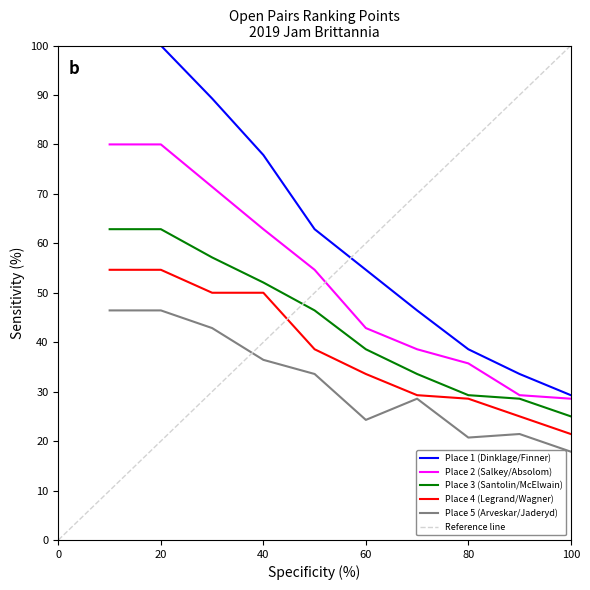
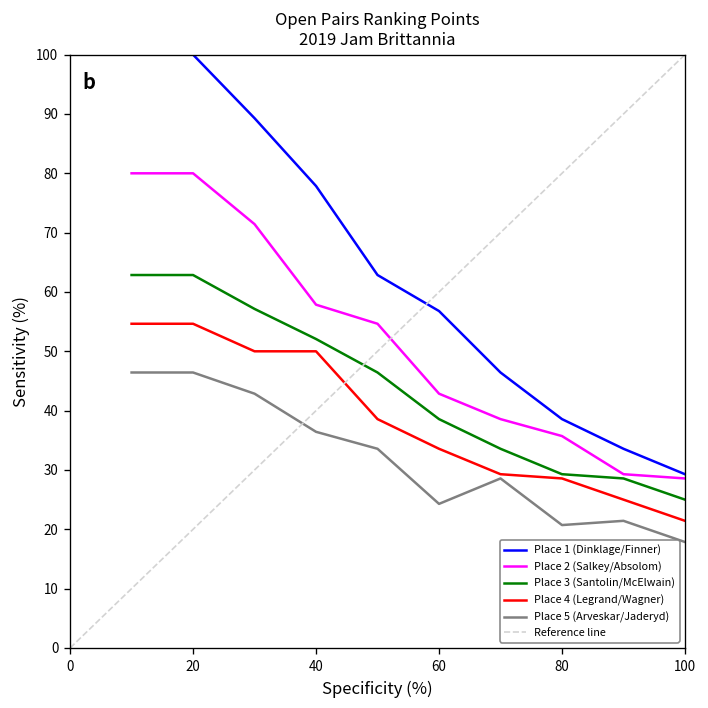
Place 2 (Salkey/Absolom), 40: 63 -> 58
Place 1 (Dinklage/Finner), 60: 55 -> 57
